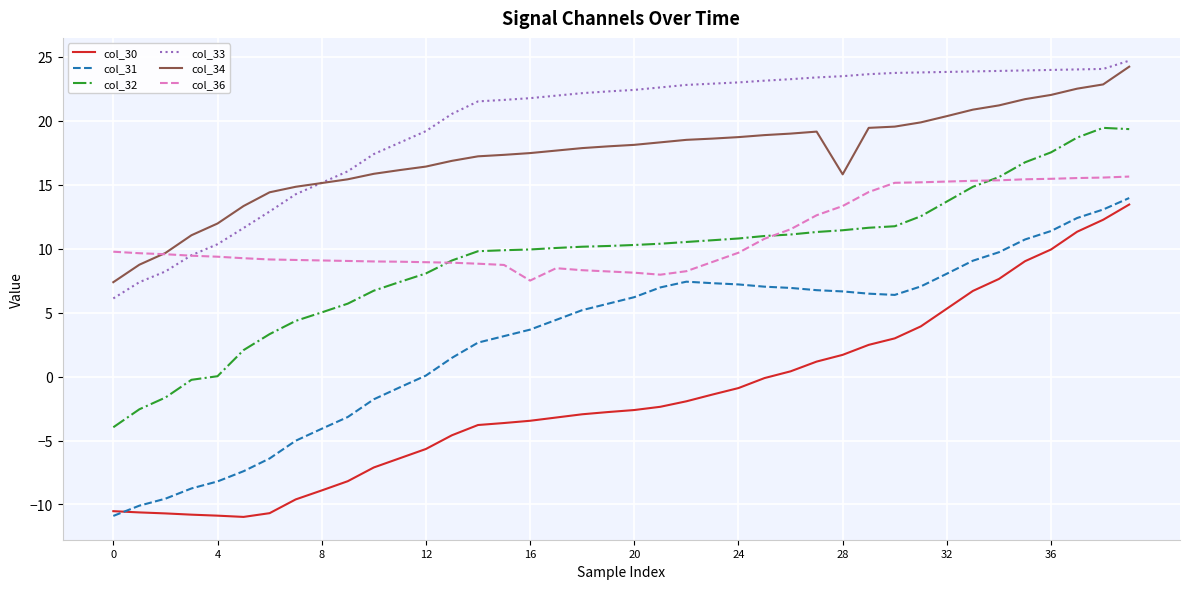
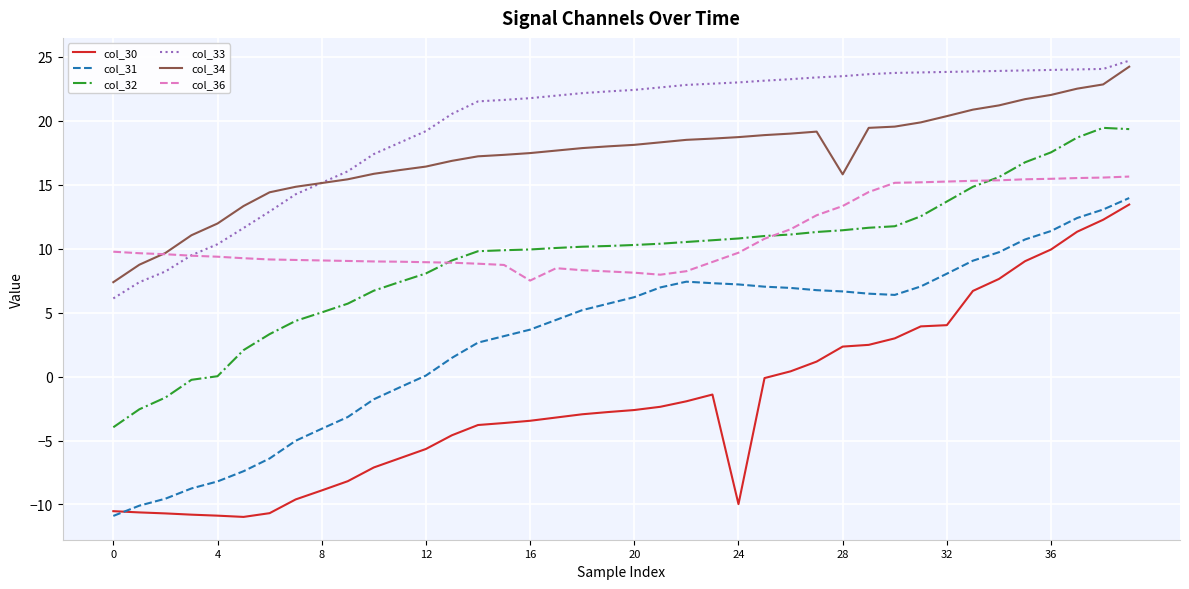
col_30, 24: -0.9 -> -10.0
col_30, 28: 1.7 -> 2.3
col_30, 32: 5.3 -> 4.0
